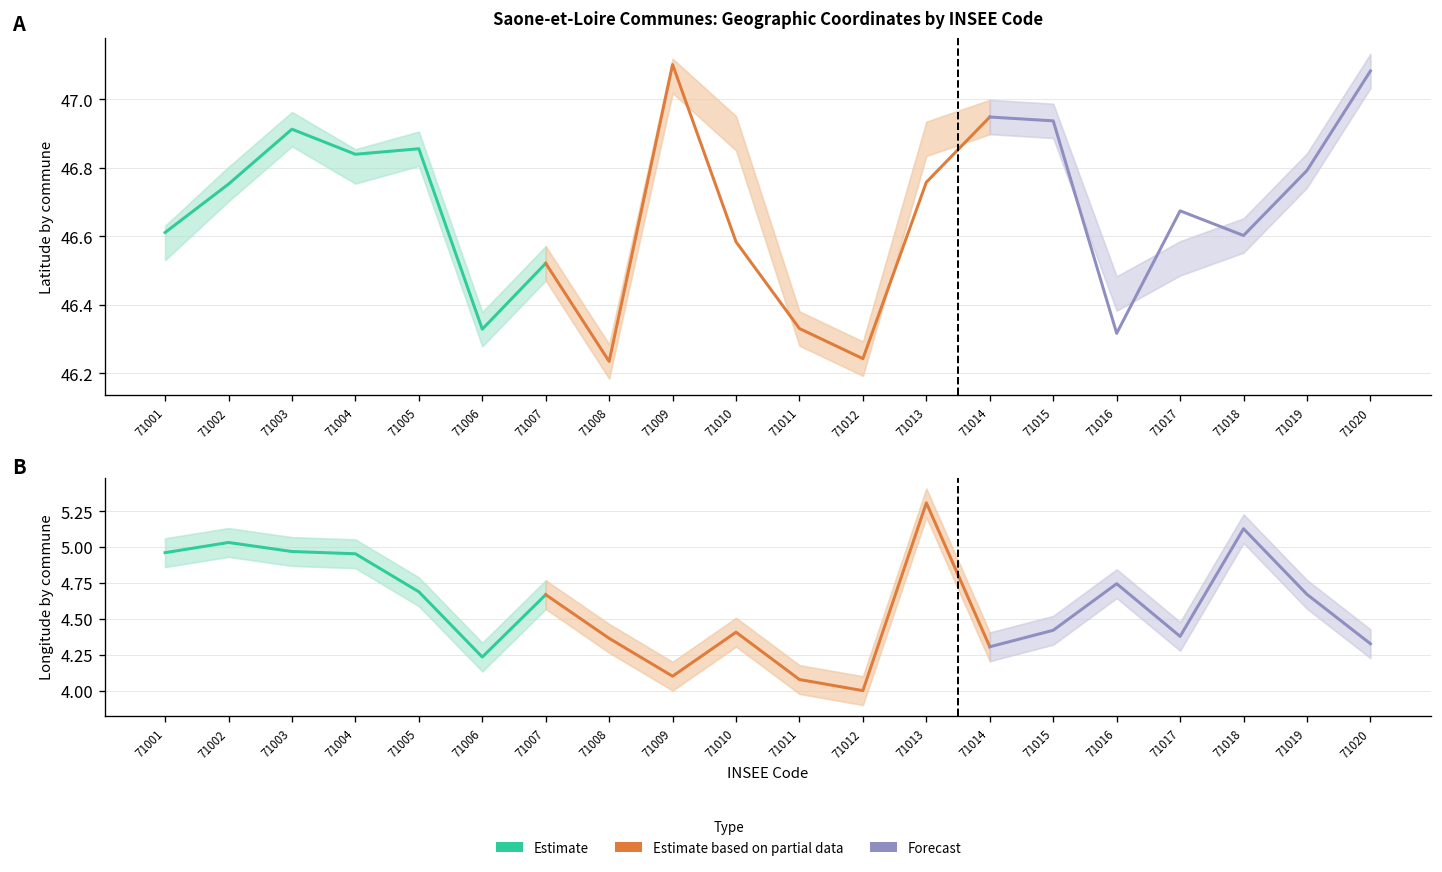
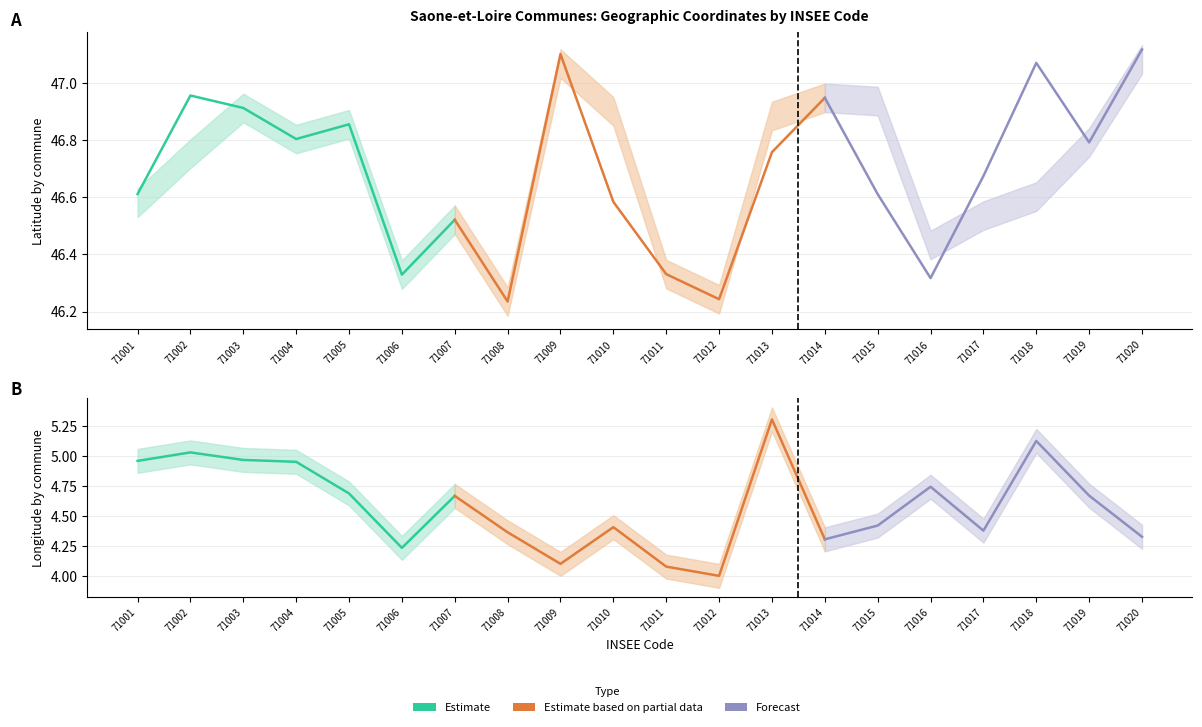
Saone-et-Loire Communes: Geographic Coordinates by INSEE Code, Estimate, 71002: 46.75 -> 46.96
Saone-et-Loire Communes: Geographic Coordinates by INSEE Code, Estimate, 71004: 46.84 -> 46.80
Saone-et-Loire Communes: Geographic Coordinates by INSEE Code, Forecast, 71015: 46.94 -> 46.61
Saone-et-Loire Communes: Geographic Coordinates by INSEE Code, Forecast, 71018: 46.60 -> 47.07
Saone-et-Loire Communes: Geographic Coordinates by INSEE Code, Forecast, 71020: 47.08 -> 47.12
